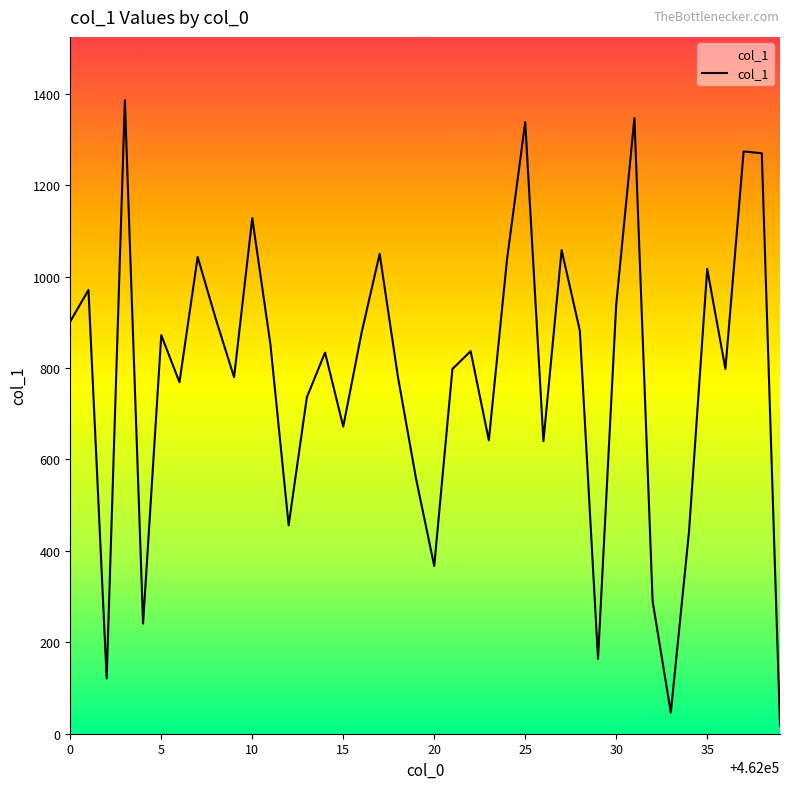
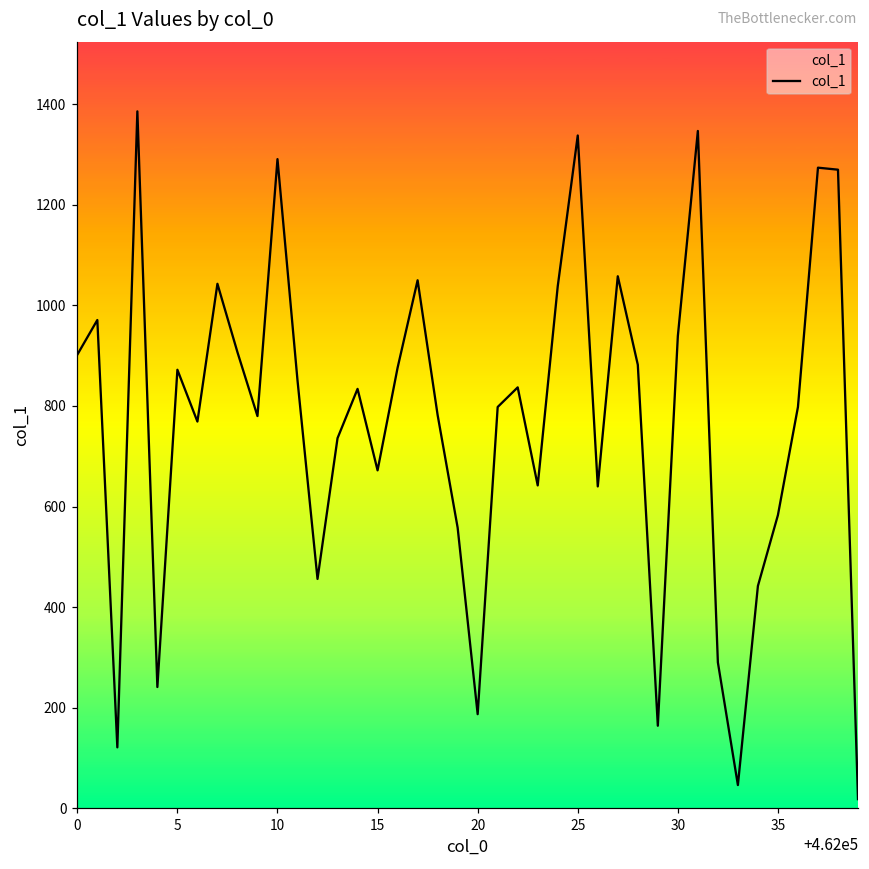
10: 1130 -> 1290
20: 370 -> 190
35: 1020 -> 580
